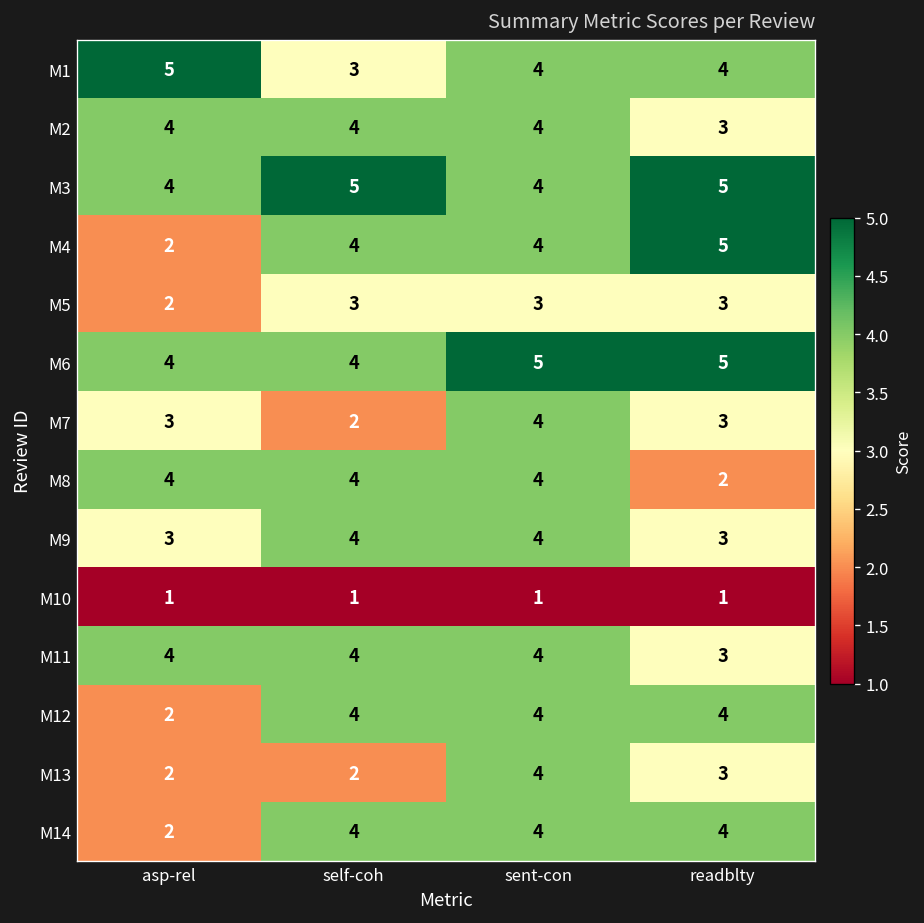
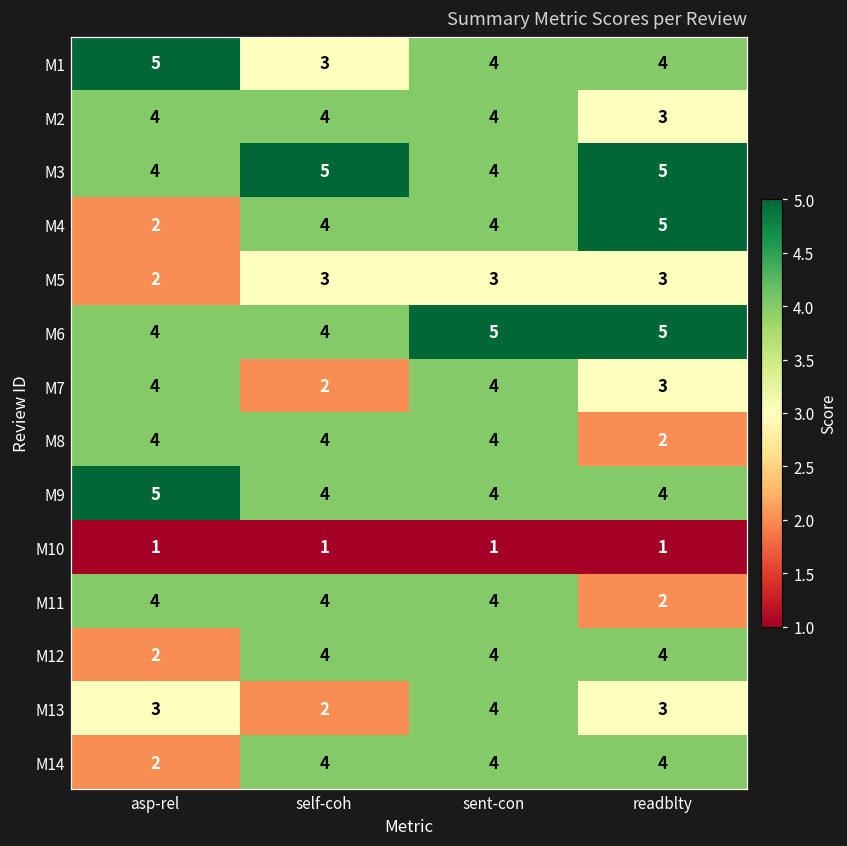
M7, asp-rel: 3 -> 4
M9, asp-rel: 3 -> 5
M9, readblty: 3 -> 4
M11, readblty: 3 -> 2
M13, asp-rel: 2 -> 3
